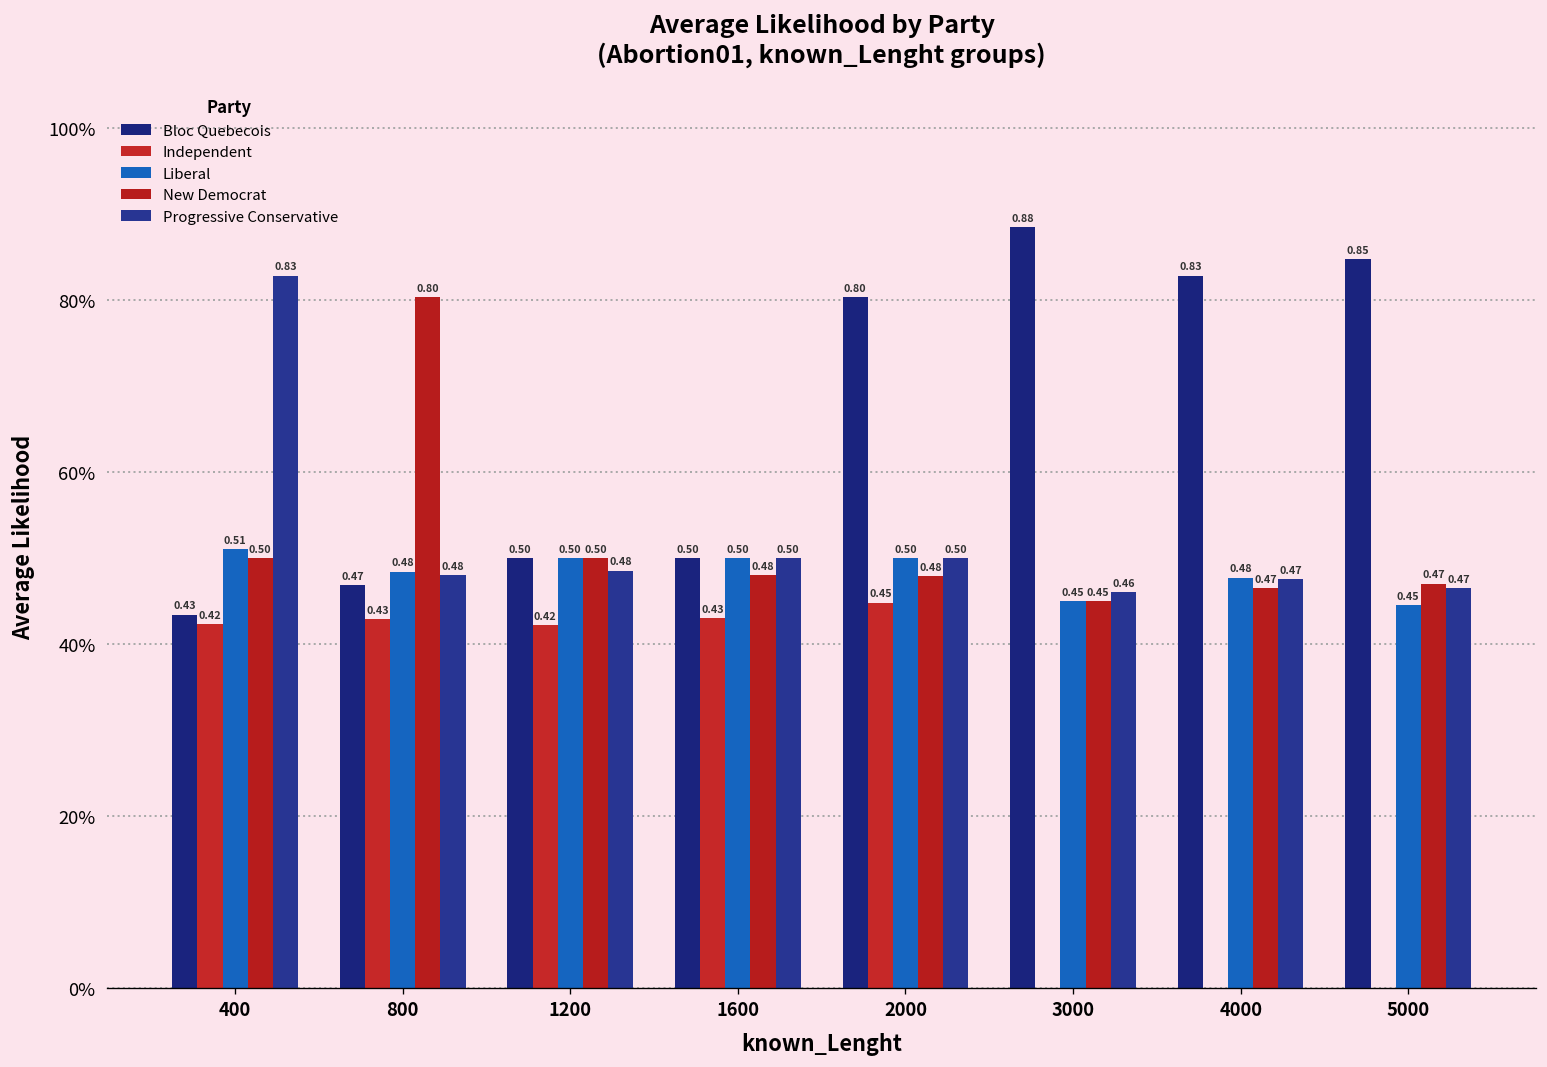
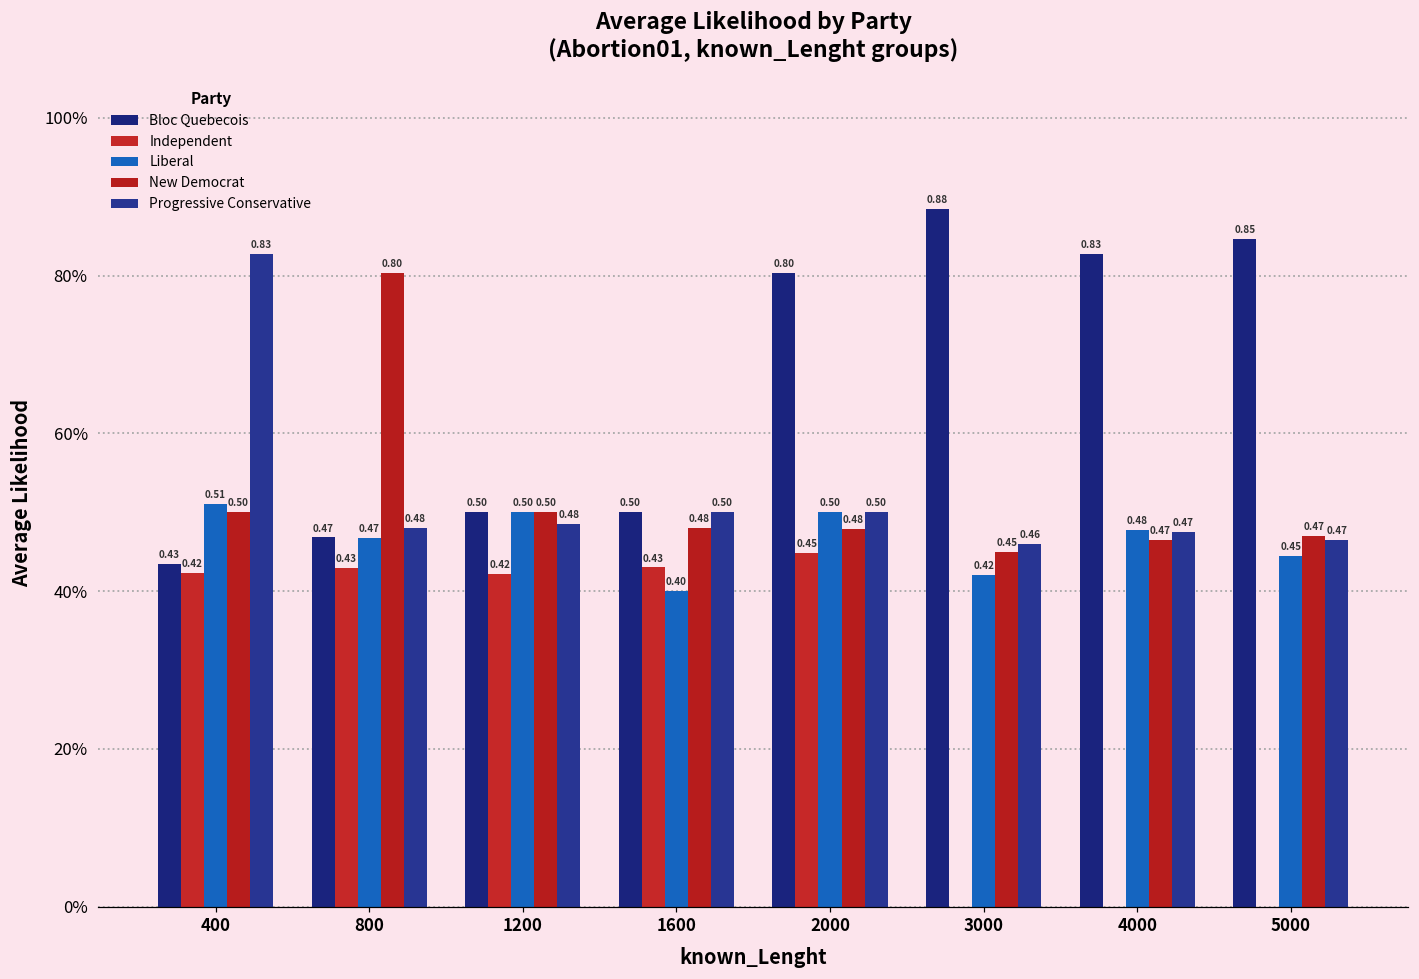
Liberal, 800: 0.48 -> 0.47
Liberal, 1600: 0.50 -> 0.40
Liberal, 3000: 0.45 -> 0.42
